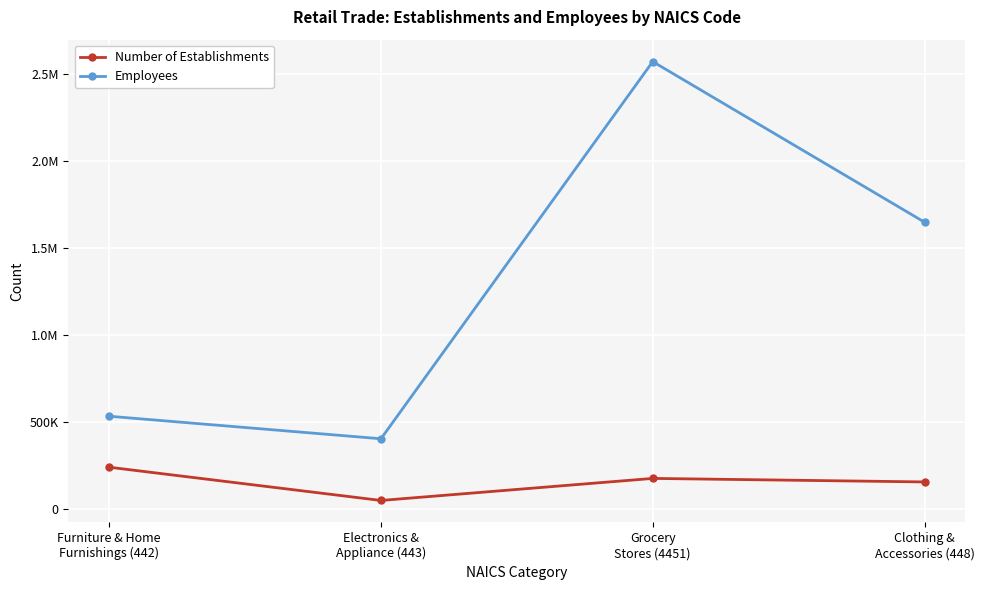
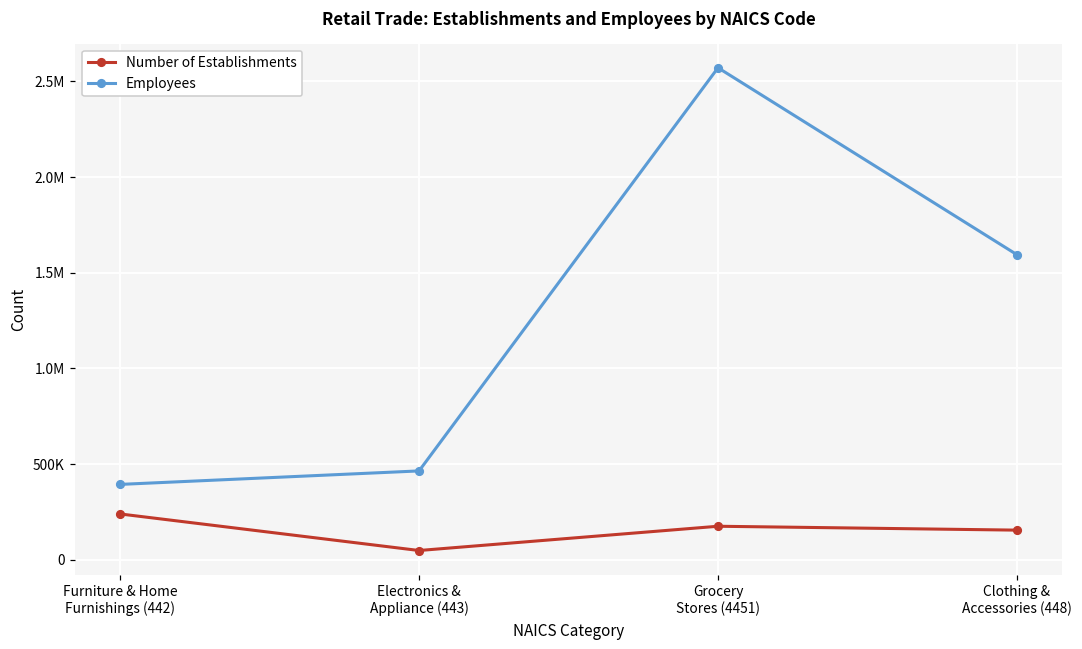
Employees, Furniture & Home Furnishings (442): 530000 -> 390000
Employees, Electronics & Appliance (443): 400000 -> 460000
Employees, Clothing & Accessories (448): 1650000 -> 1590000
